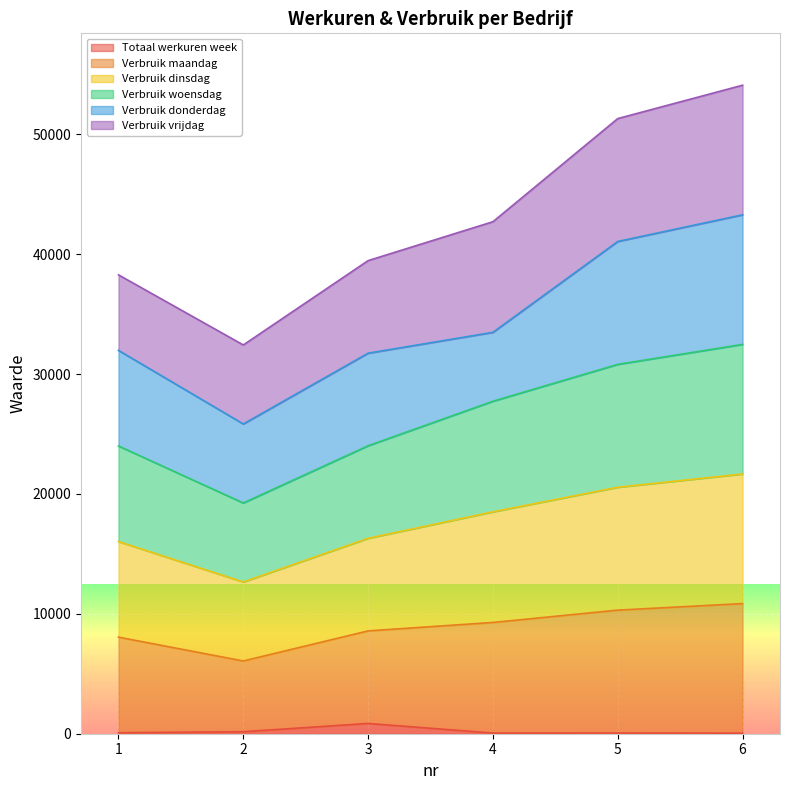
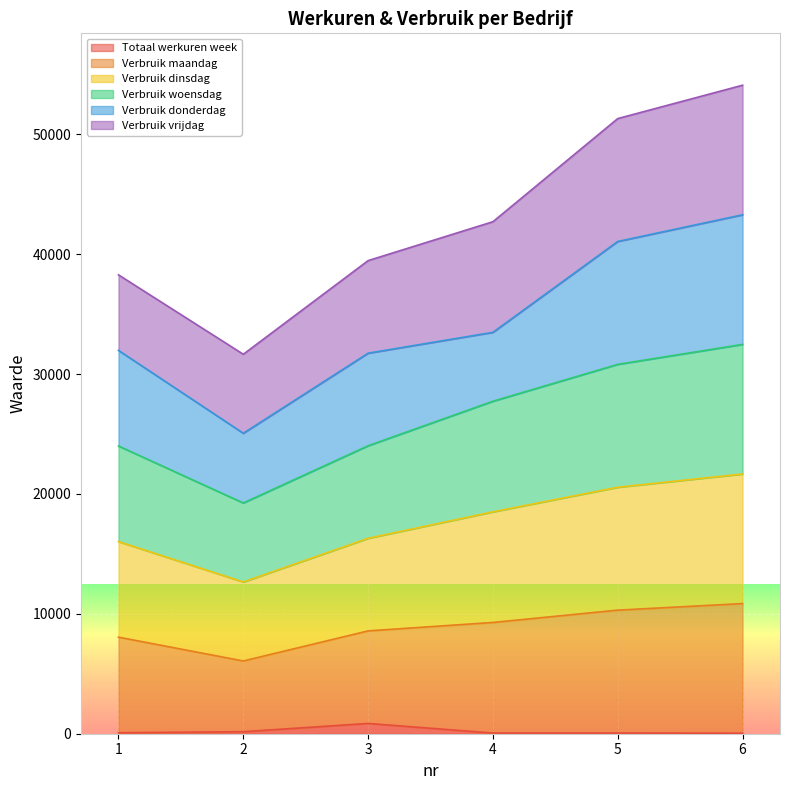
Verbruik donderdag, 2: 6600 -> 5800
